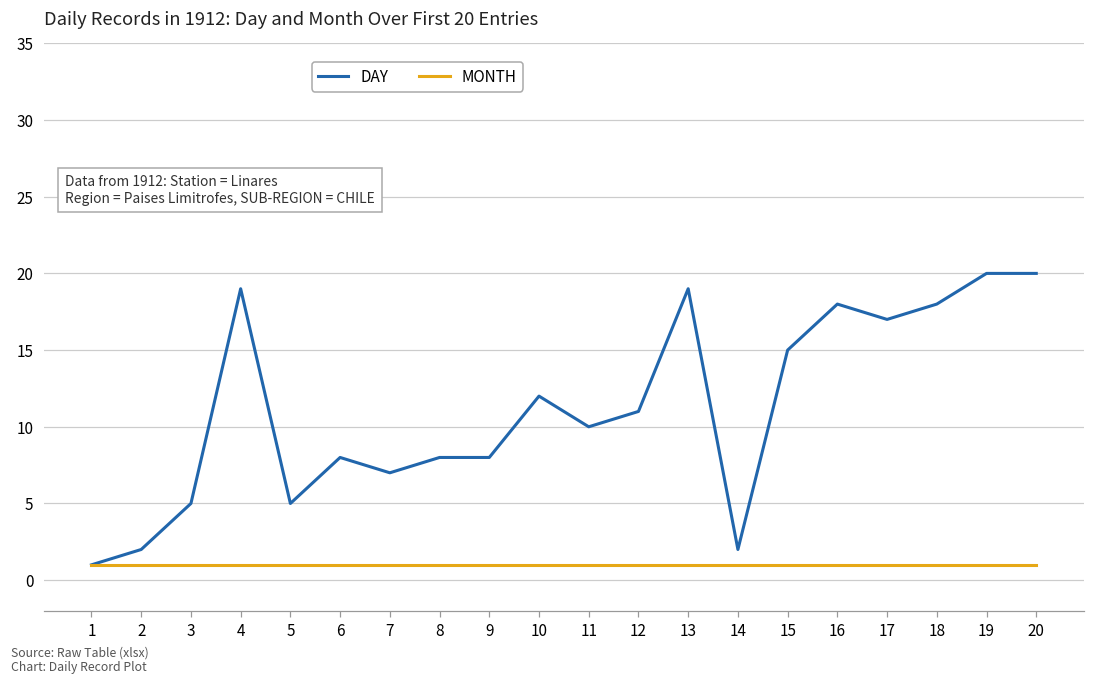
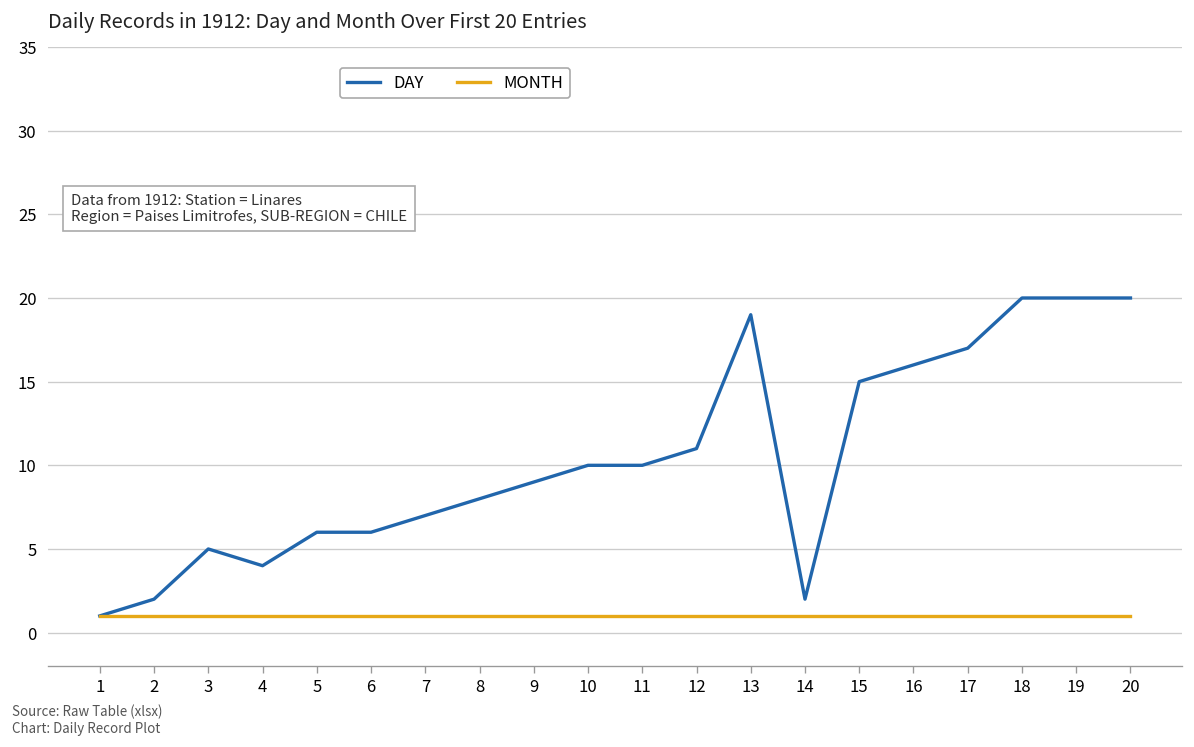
DAY, 4: 19 -> 4
DAY, 5: 5 -> 6
DAY, 6: 8 -> 6
DAY, 9: 8 -> 9
DAY, 10: 12 -> 10
DAY, 16: 18 -> 16
DAY, 18: 18 -> 20
